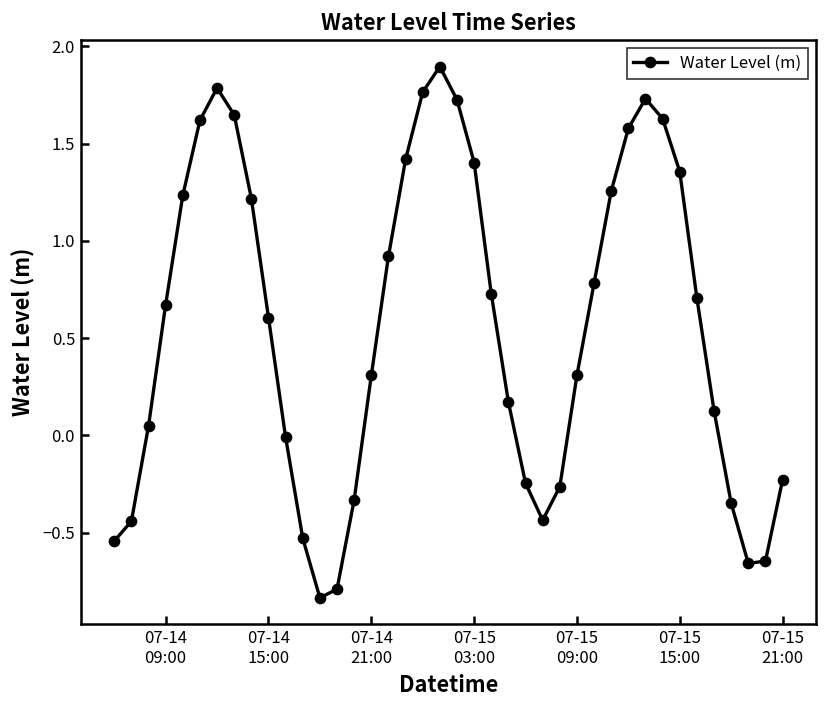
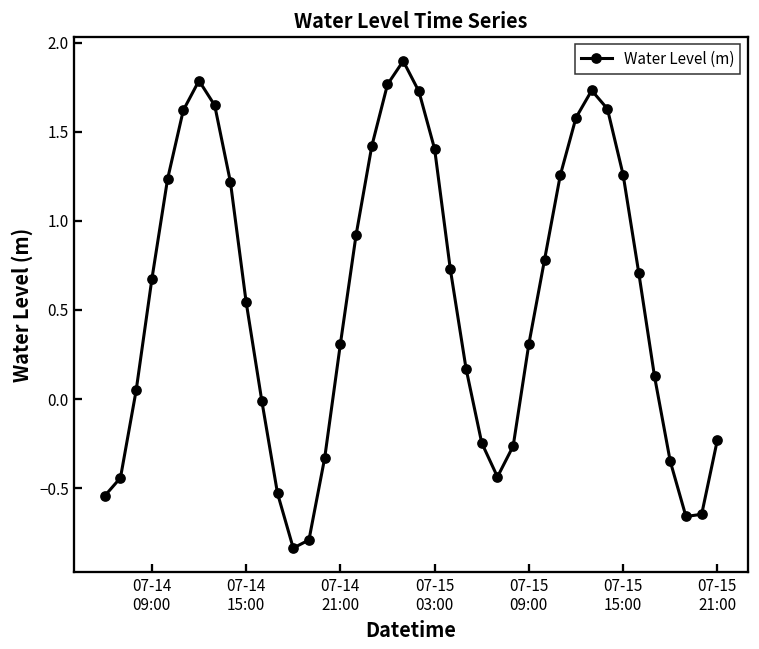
07-14 15:00: 0.61 -> 0.54
07-15 15:00: 1.36 -> 1.26
